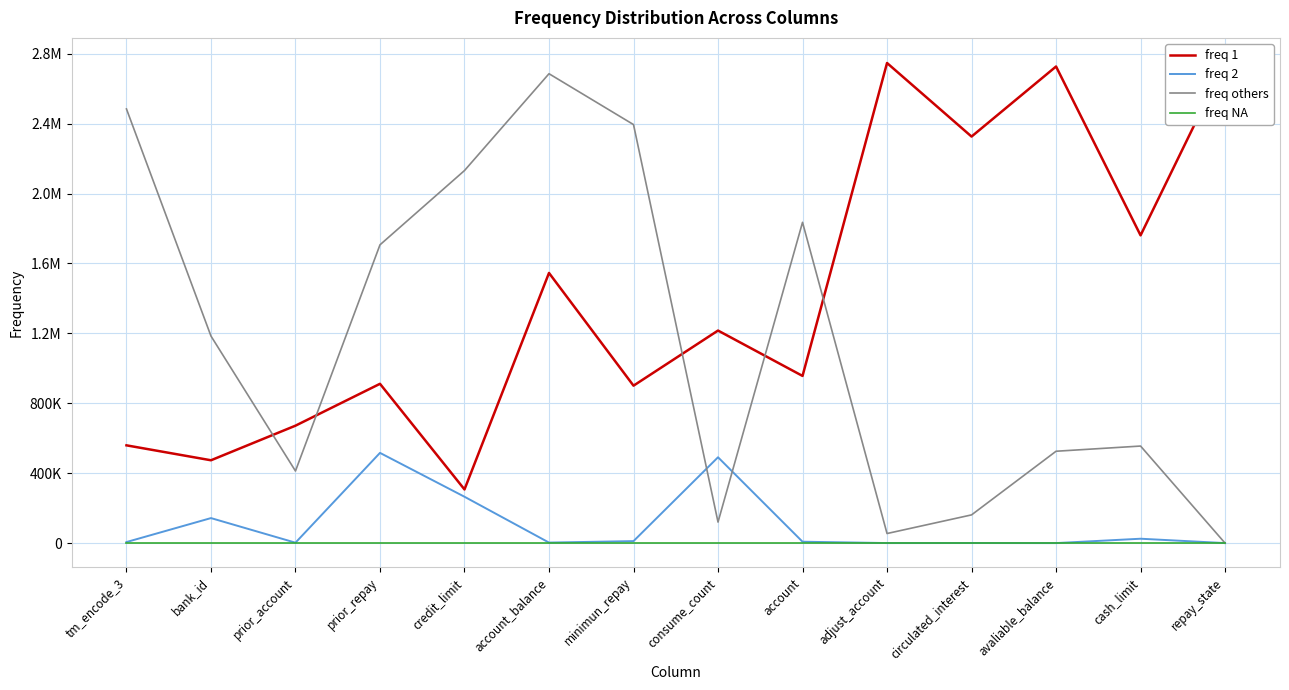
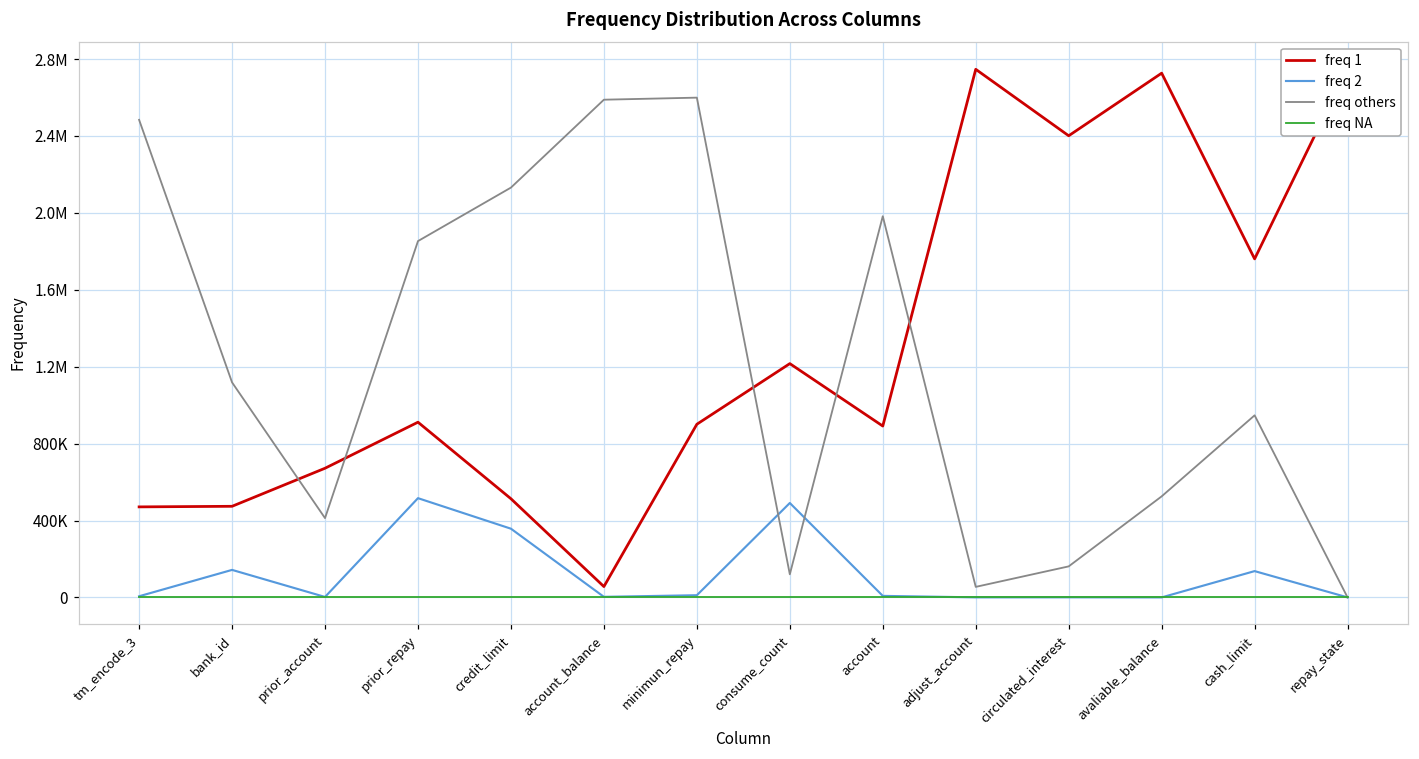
freq 1, tm_encode_3: 560000 -> 470000
freq others, bank_id: 1180000 -> 1120000
freq others, prior_repay: 1710000 -> 1850000
freq 1, credit_limit: 310000 -> 510000
freq 2, credit_limit: 270000 -> 360000
freq 1, account_balance: 1550000 -> 60000
freq others, account_balance: 2690000 -> 2590000
freq others, minimun_repay: 2390000 -> 2600000
freq 1, account: 960000 -> 890000
freq others, account: 1840000 -> 1980000
freq 1, circulated_interest: 2330000 -> 2400000
freq 2, cash_limit: 30000 -> 140000
freq others, cash_limit: 560000 -> 950000
